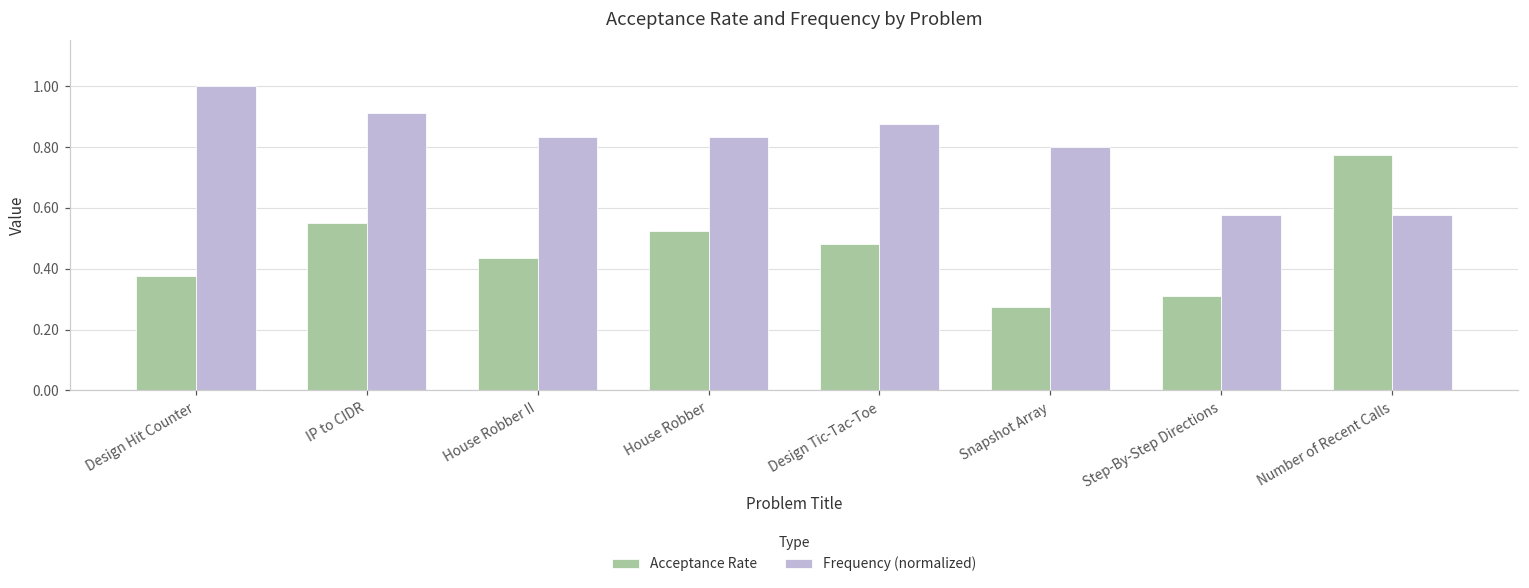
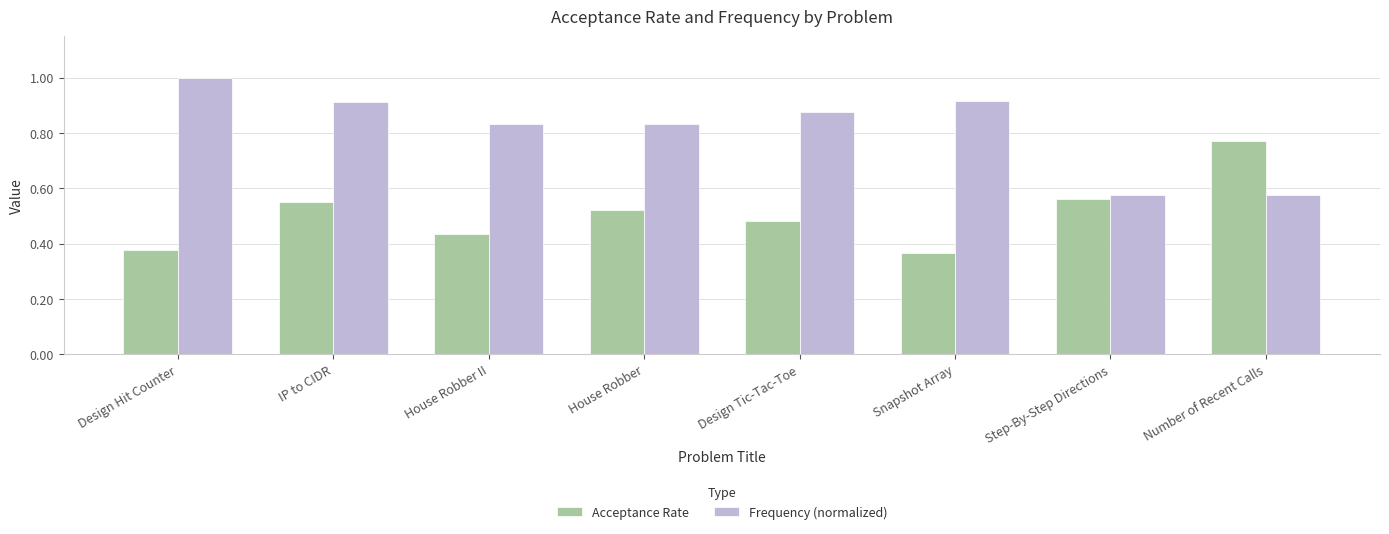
Acceptance Rate, Snapshot Array: 0.27 -> 0.37
Frequency (normalized), Snapshot Array: 0.80 -> 0.92
Acceptance Rate, Step-By-Step Directions: 0.31 -> 0.56
